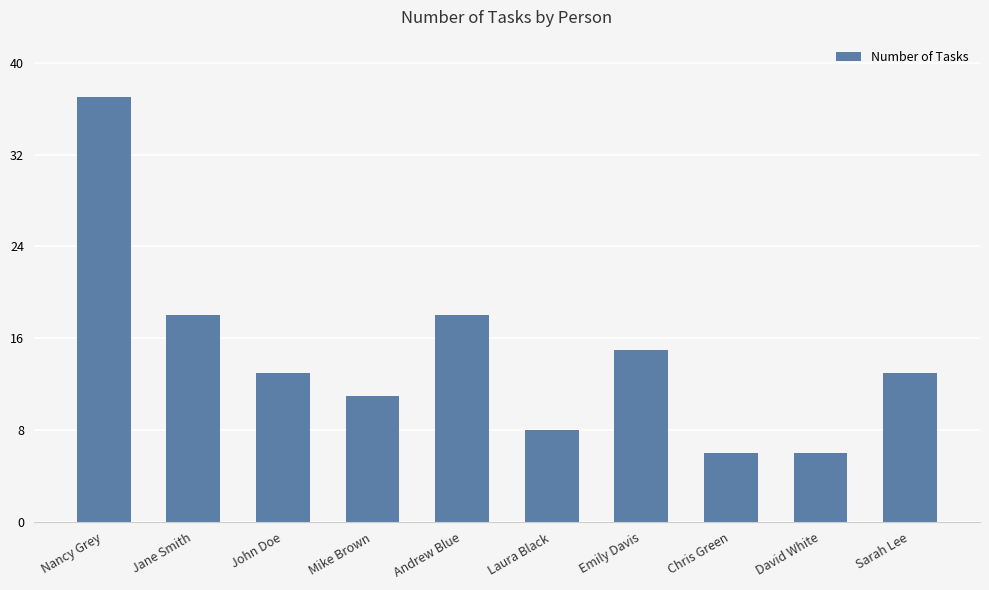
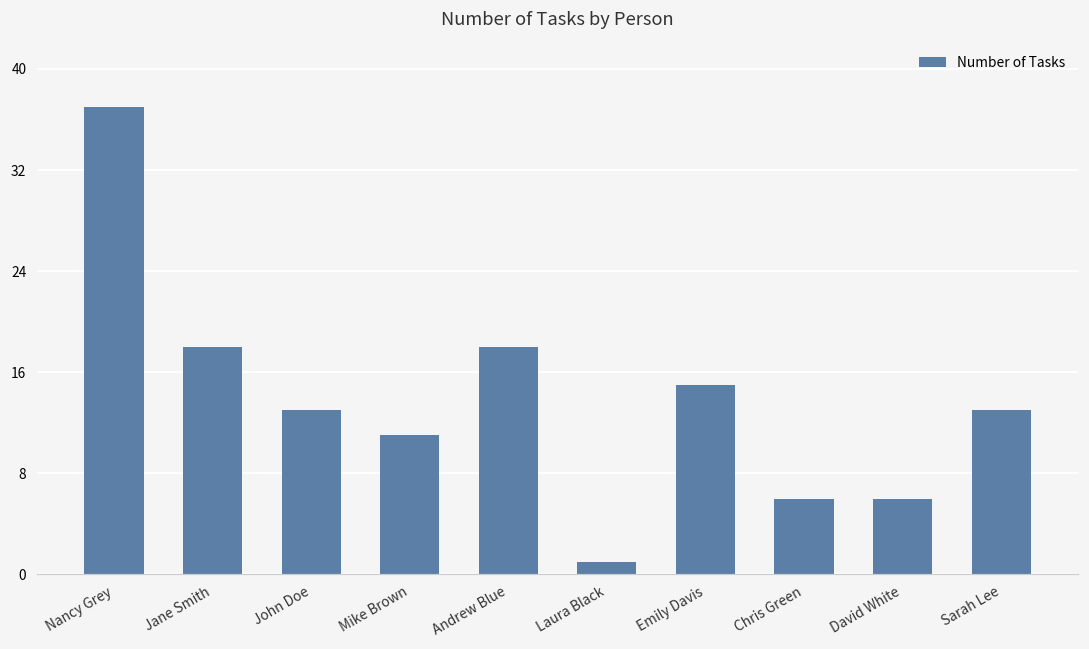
Laura Black: 8 -> 1
